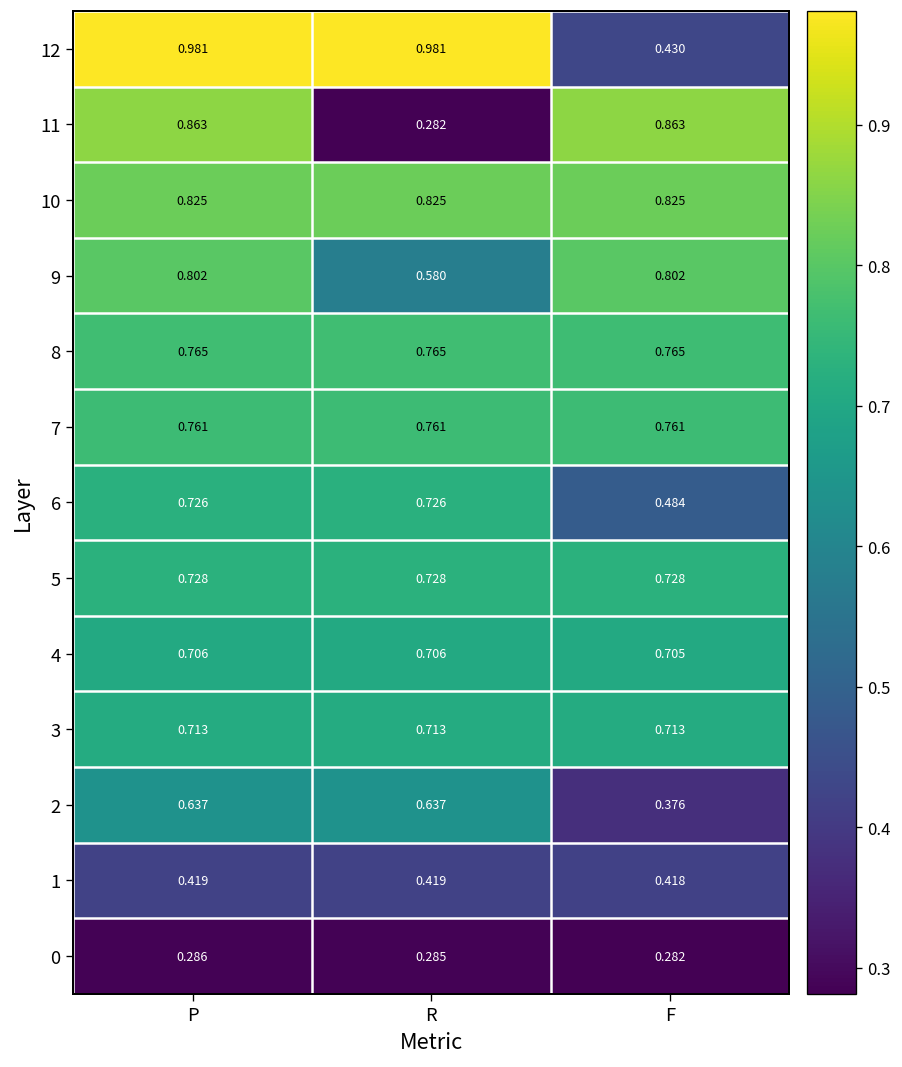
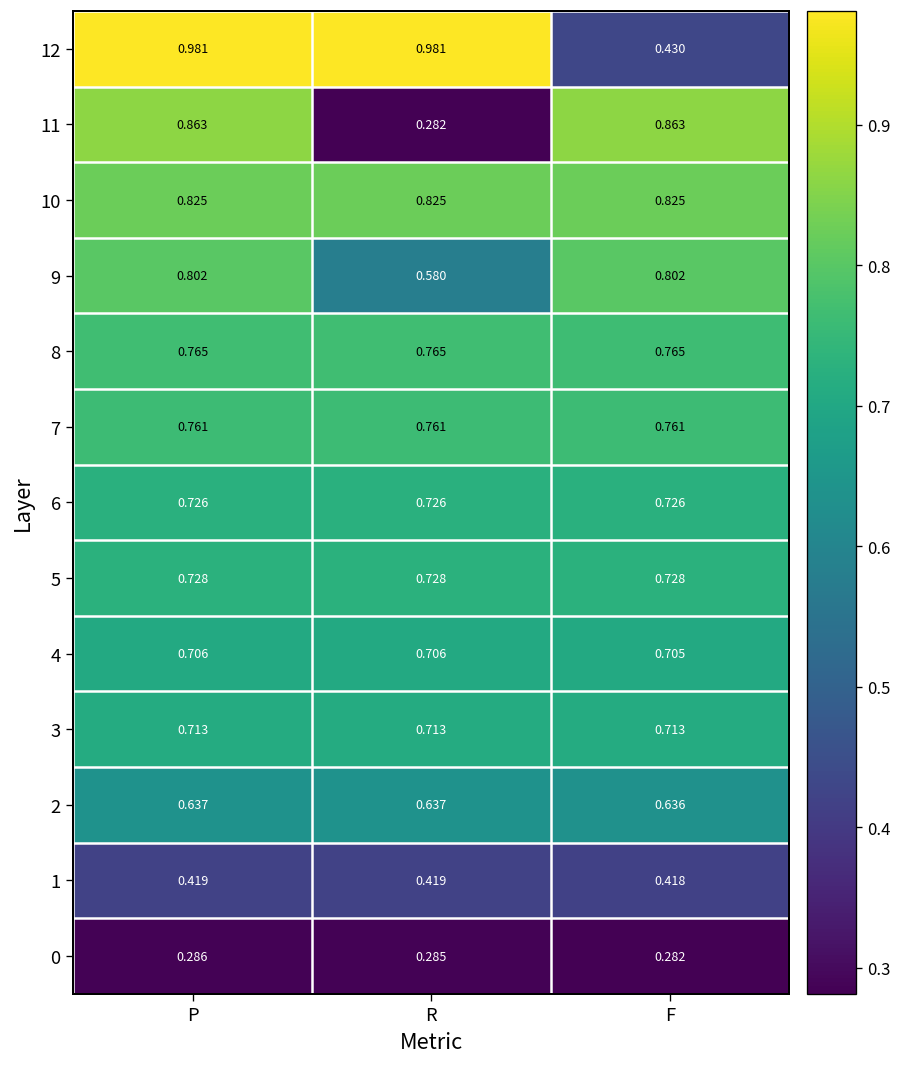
6, F: 0.484 -> 0.726
2, F: 0.376 -> 0.636
